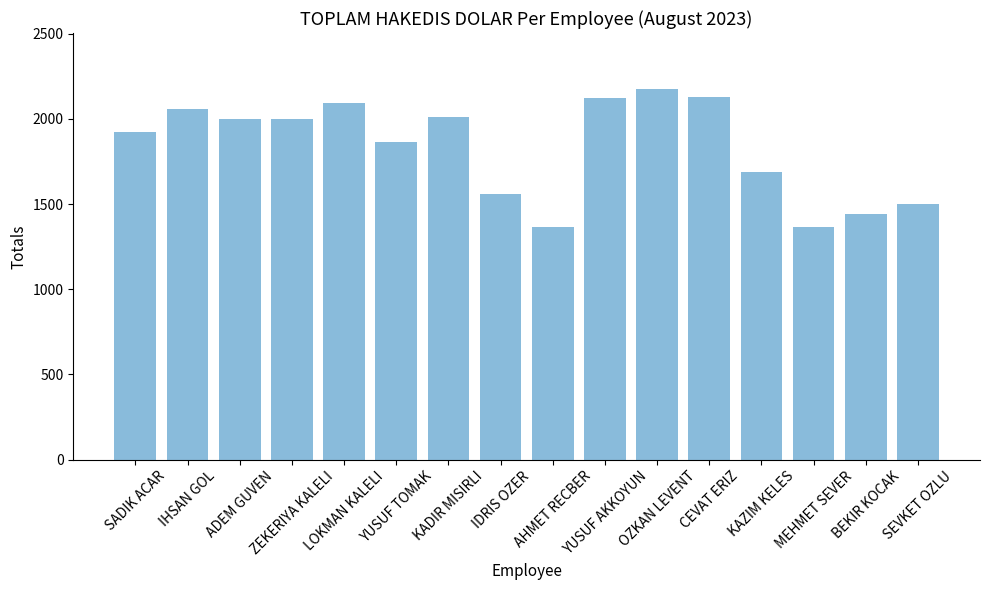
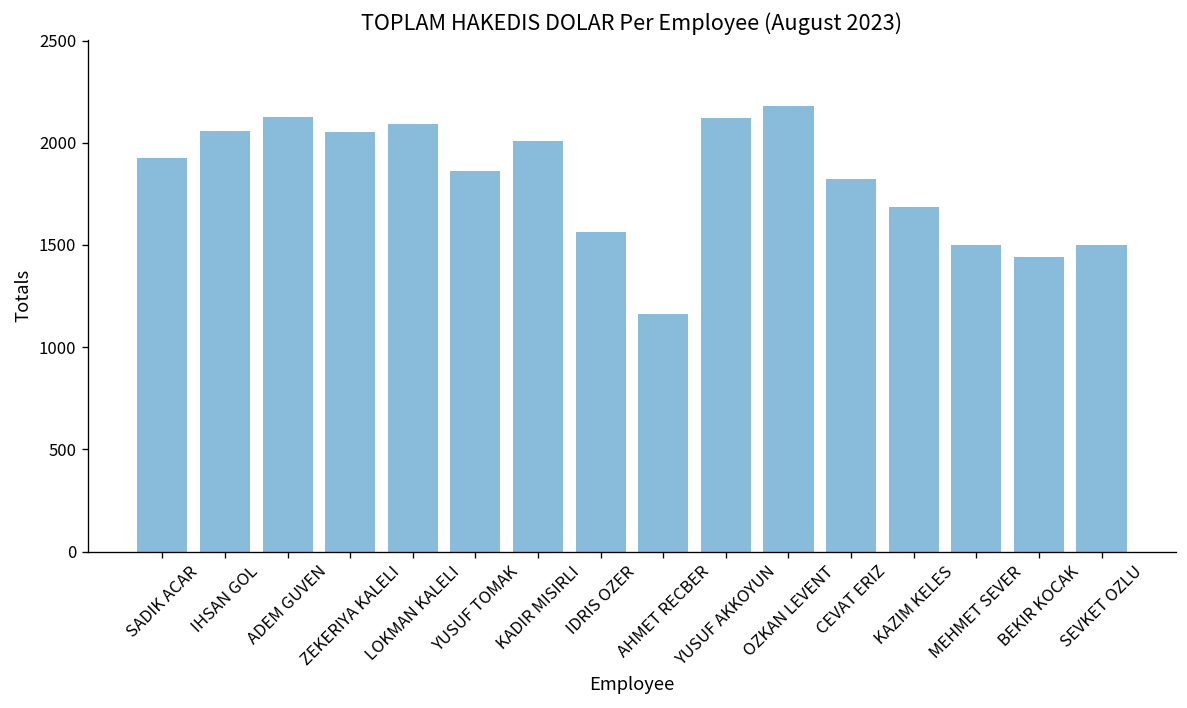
ADEM GUVEN: 2000 -> 2130
ZEKERIYA KALELI: 2000 -> 2050
AHMET RECBER: 1360 -> 1160
CEVAT ERIZ: 2130 -> 1820
MEHMET SEVER: 1370 -> 1500
